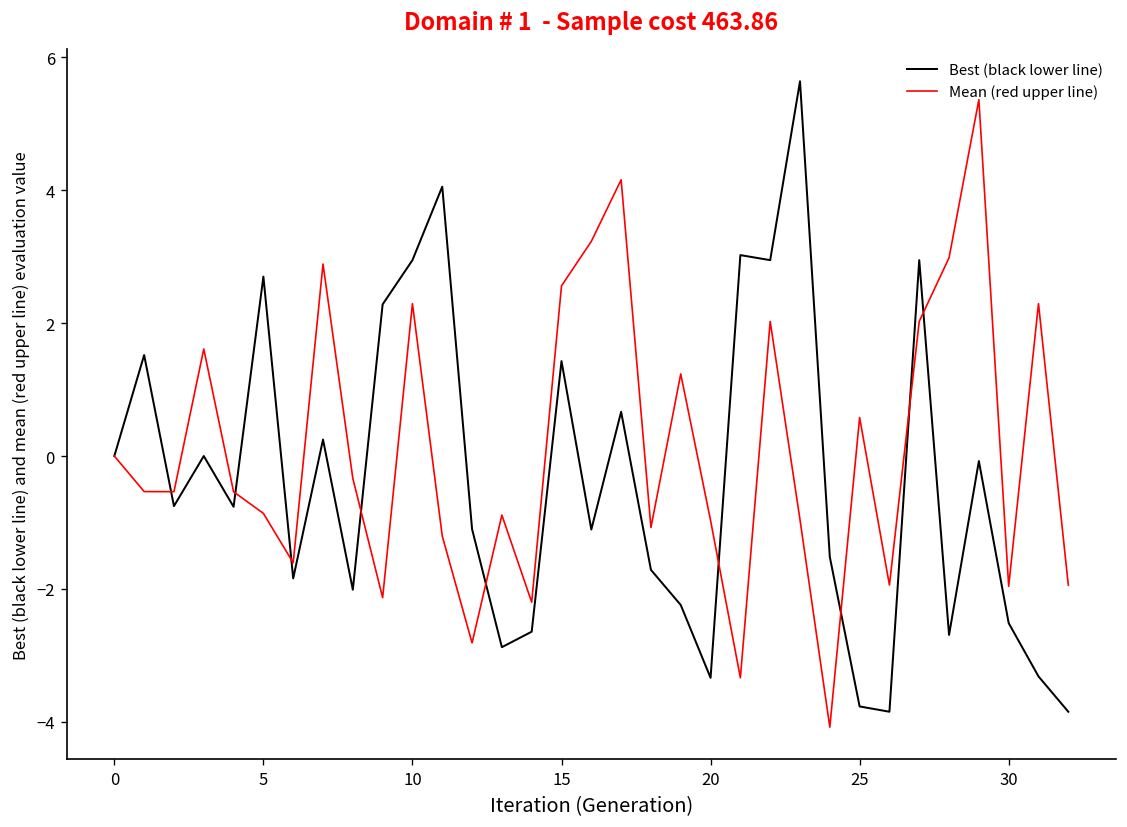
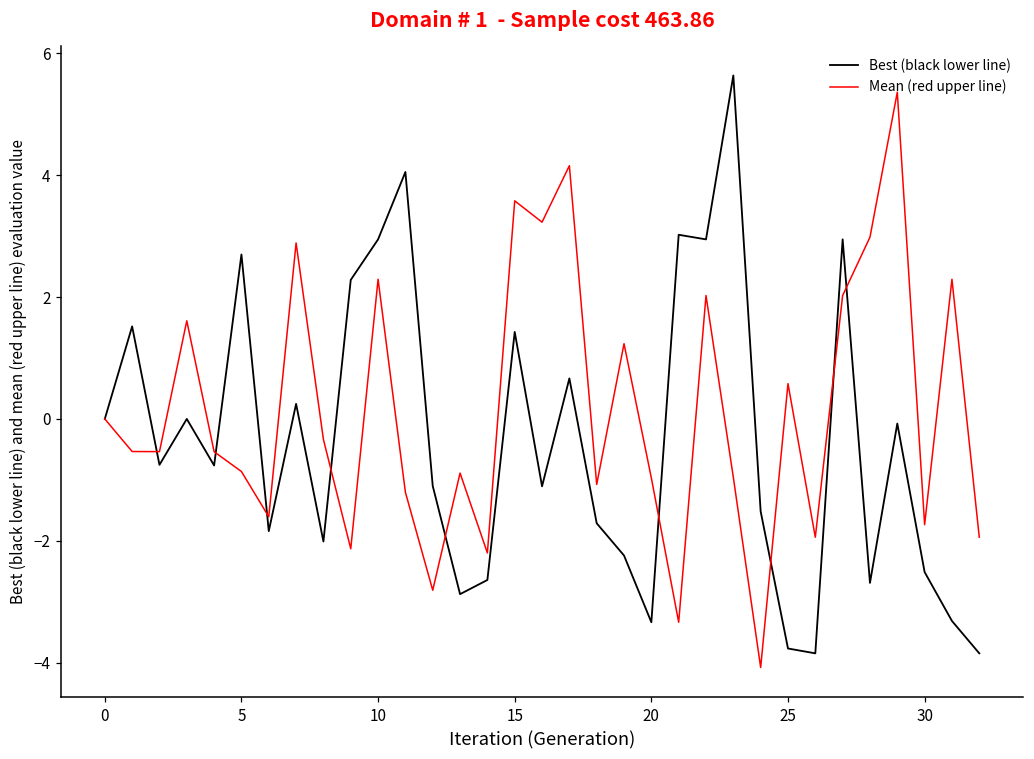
Mean (red upper line), 15: 2.6 -> 3.6
Mean (red upper line), 30: -2.0 -> -1.7
